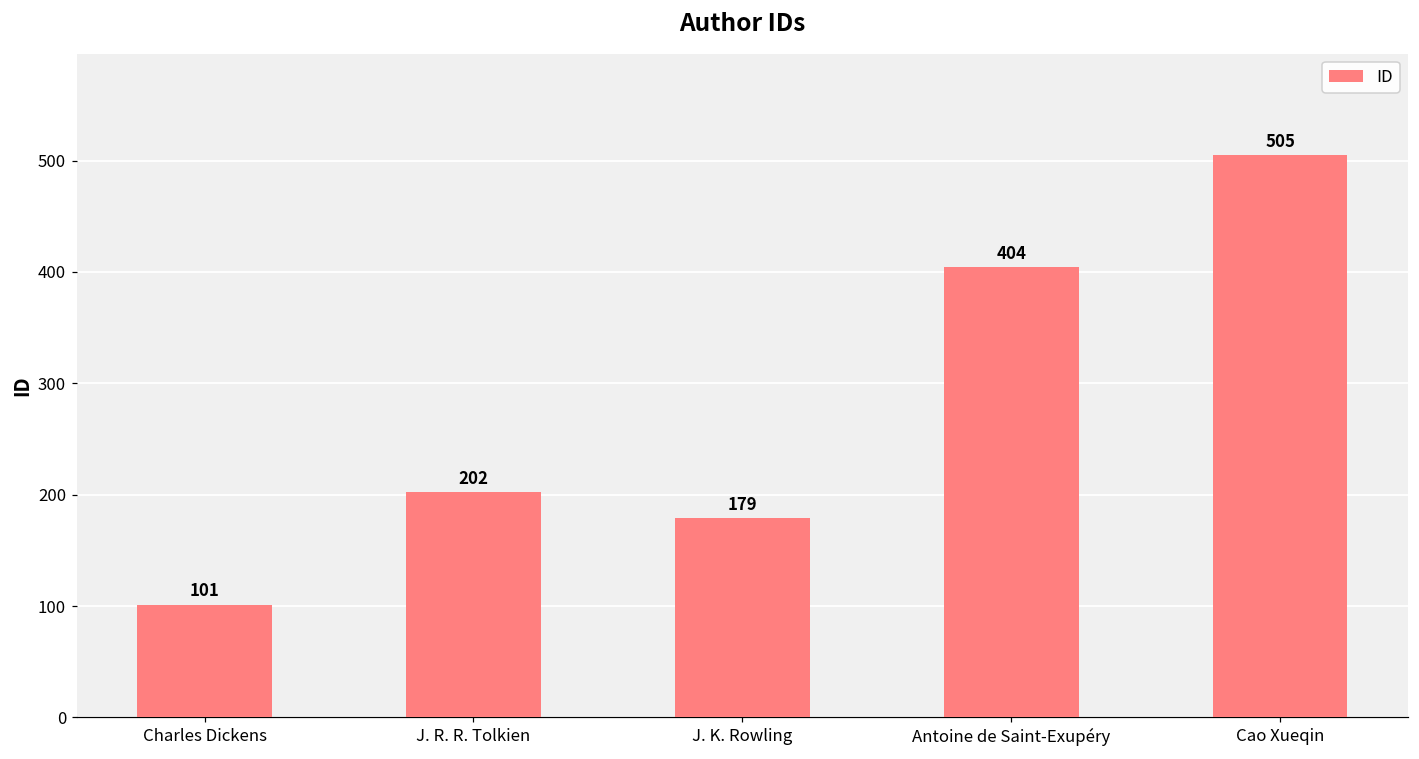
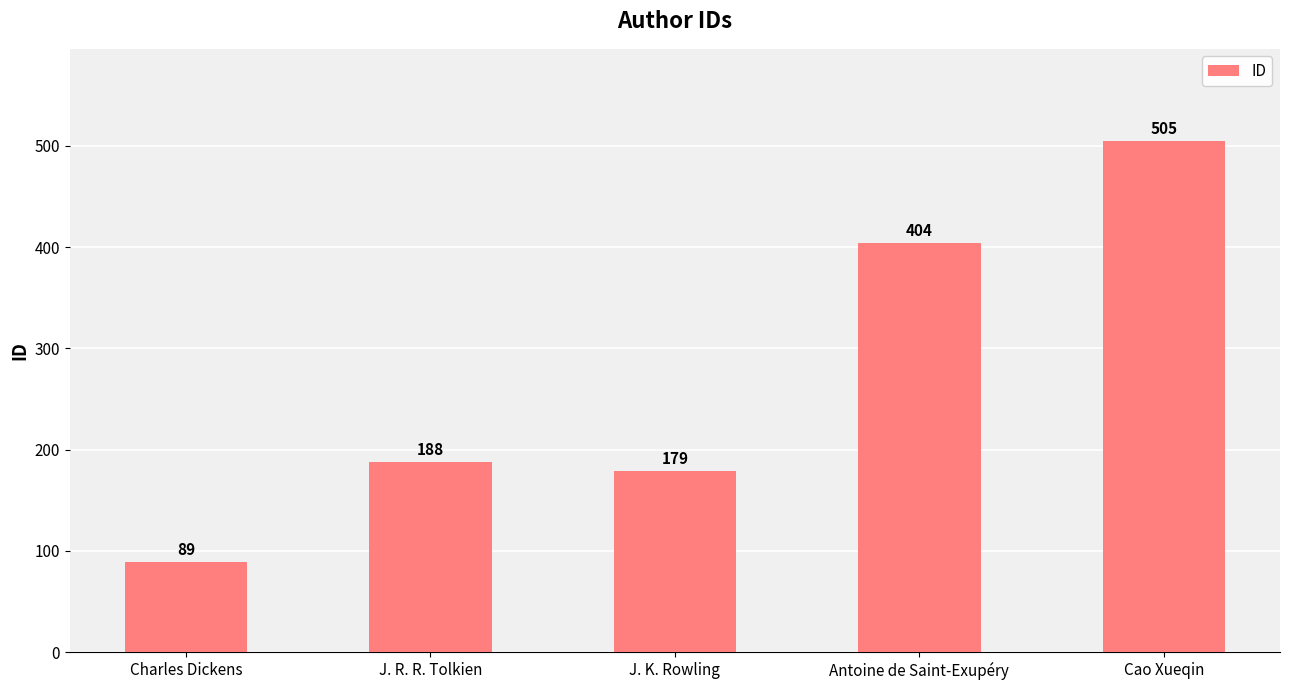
Charles Dickens: 101 -> 89
J. R. R. Tolkien: 202 -> 188
